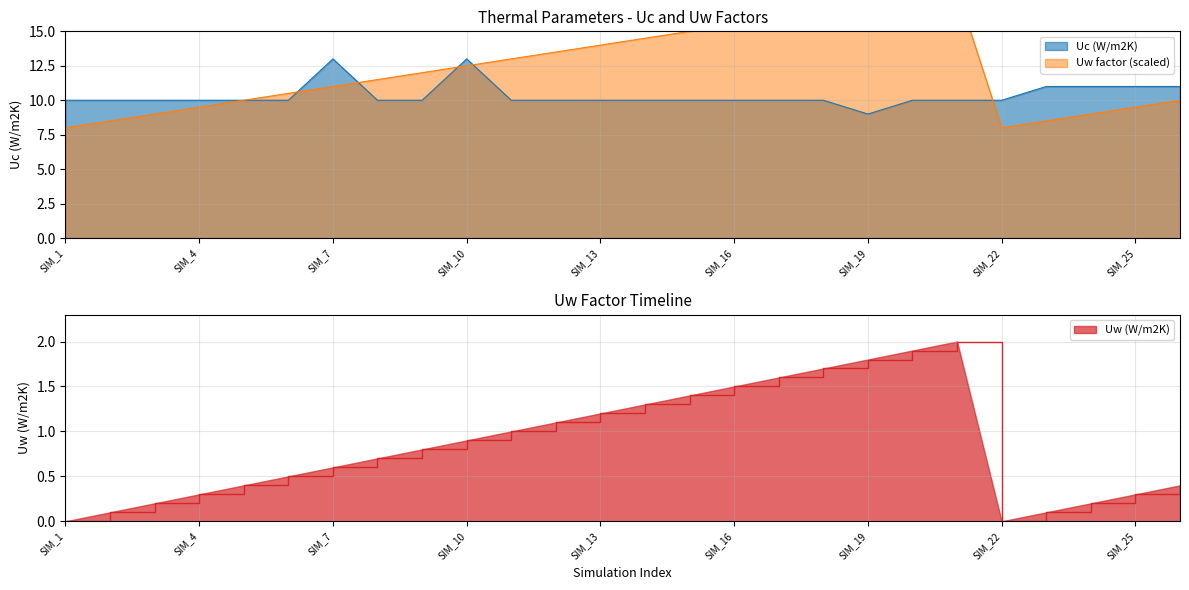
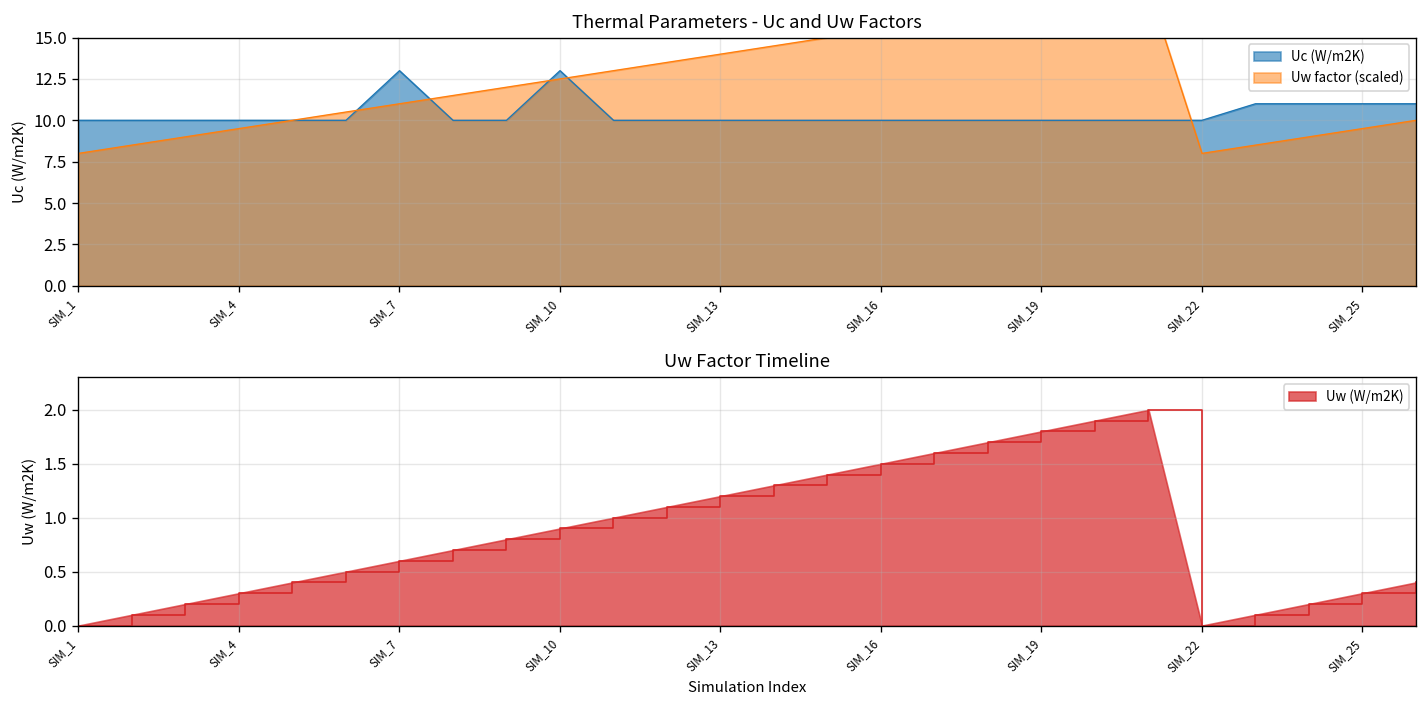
Thermal Parameters - Uc and Uw Factors, Uc (W/m2K), SIM_19: 9 -> 10
